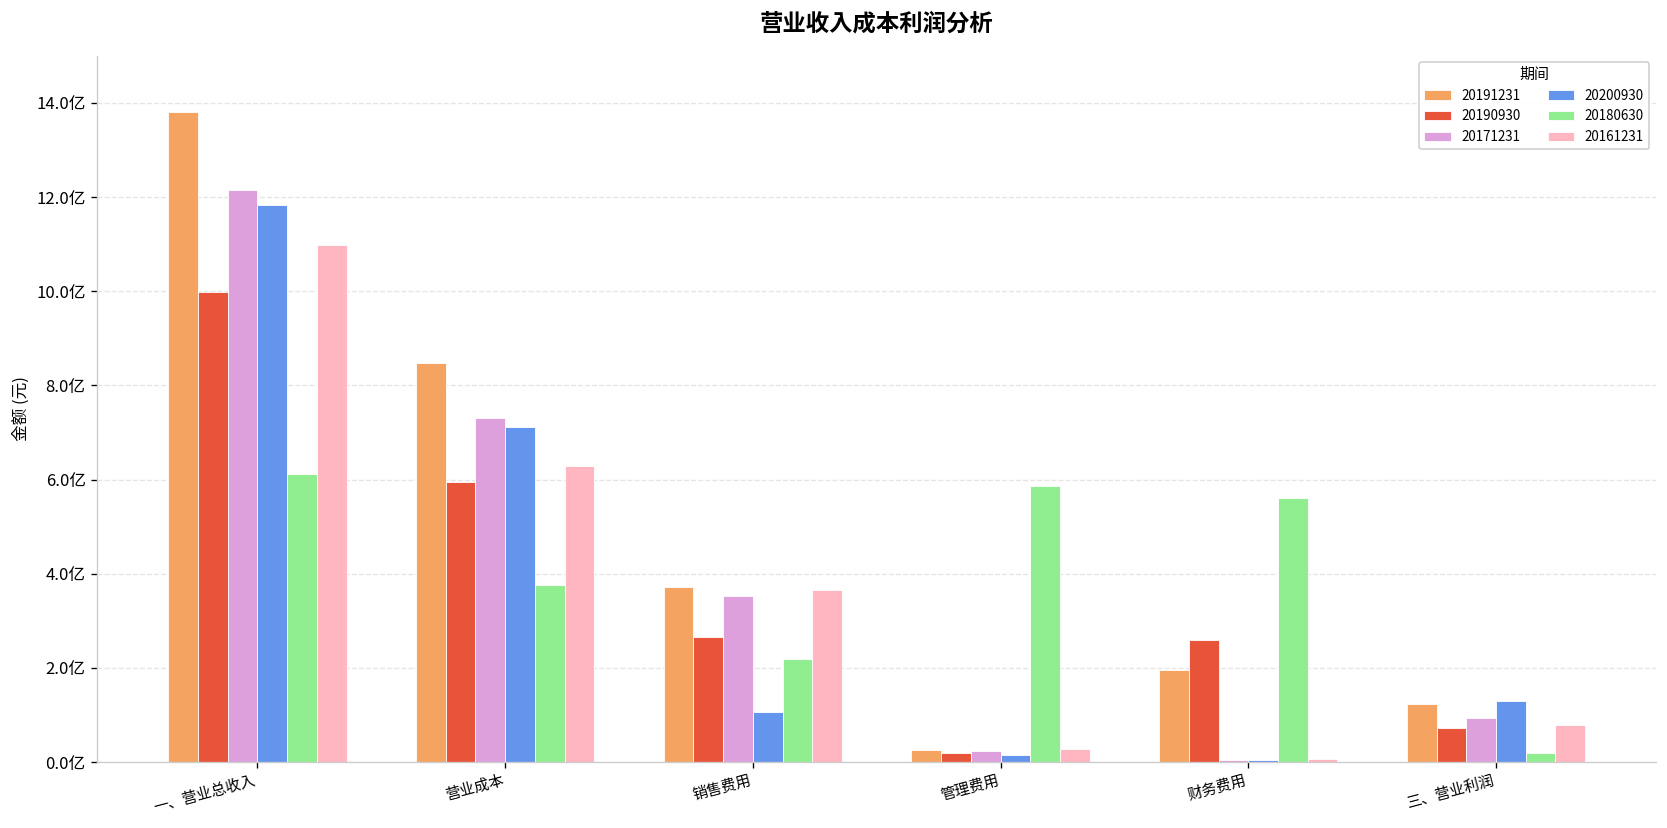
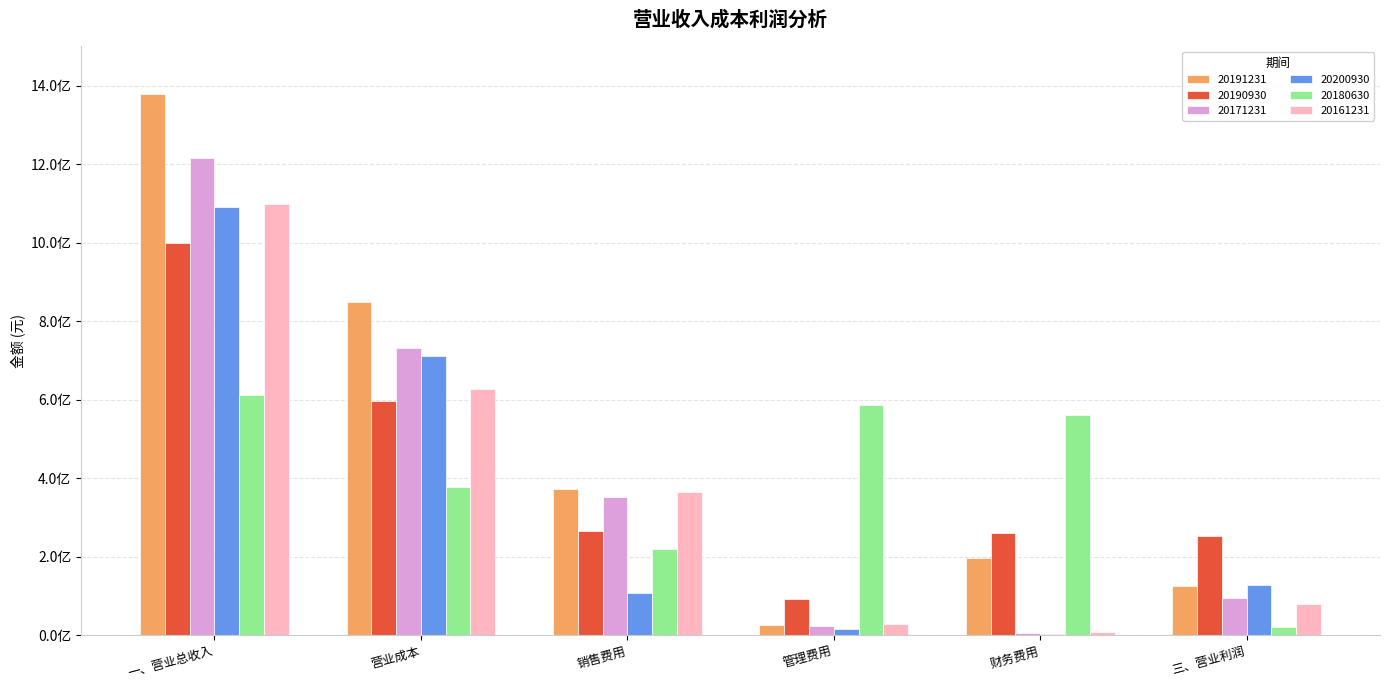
20200930, 一、营业总收入: 11.8亿 -> 10.9亿
20190930, 管理费用: 0.2亿 -> 0.9亿
20190930, 三、营业利润: 0.7亿 -> 2.5亿
